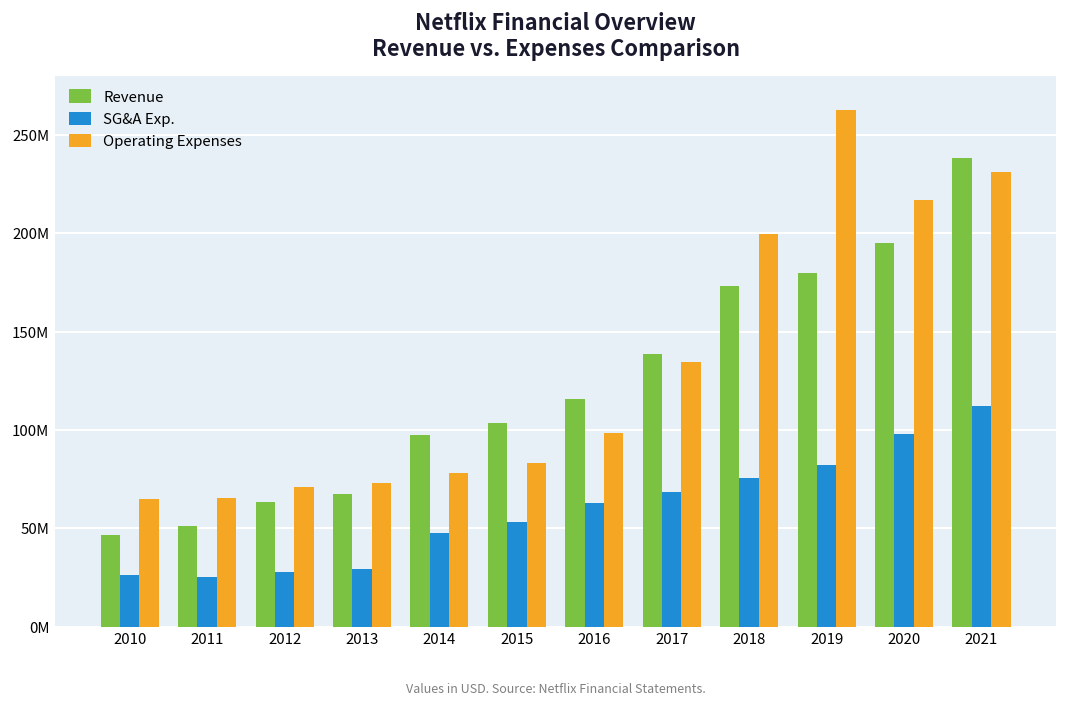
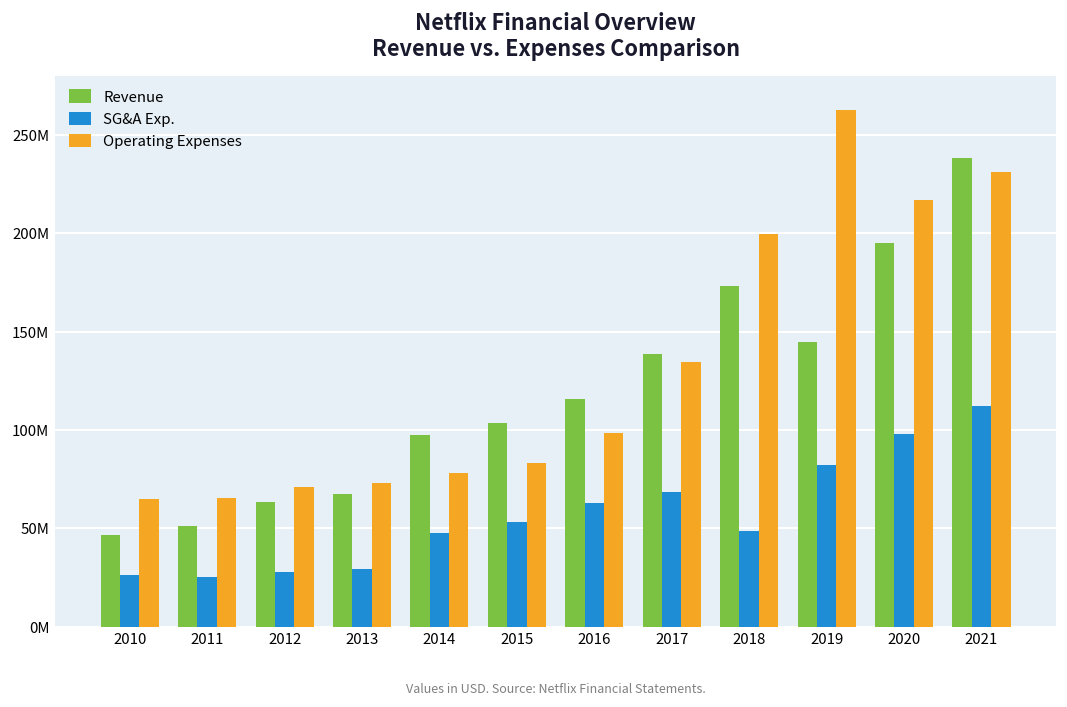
SG&A Exp., 2018: 76000000 -> 49000000
Revenue, 2019: 180000000 -> 144000000
